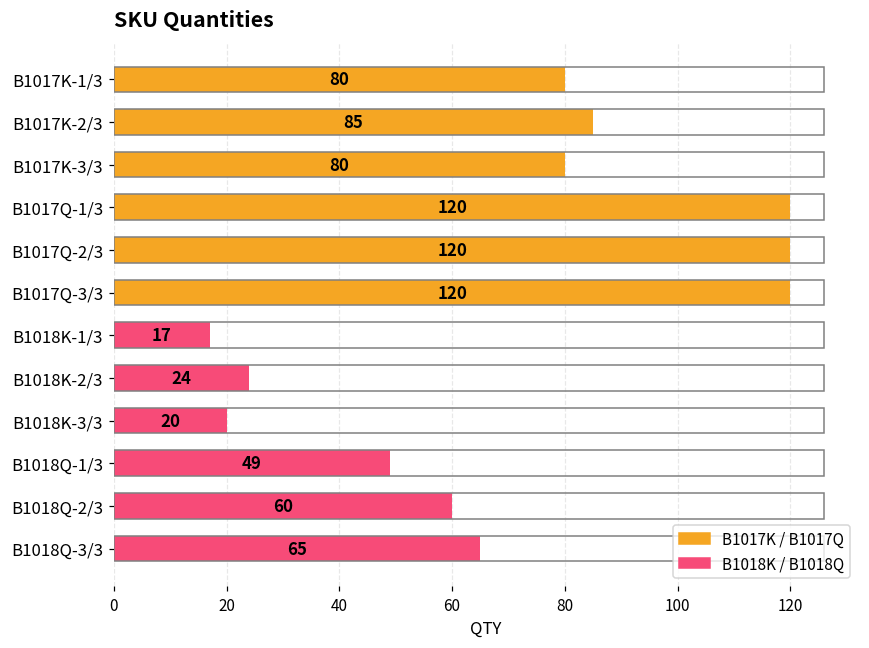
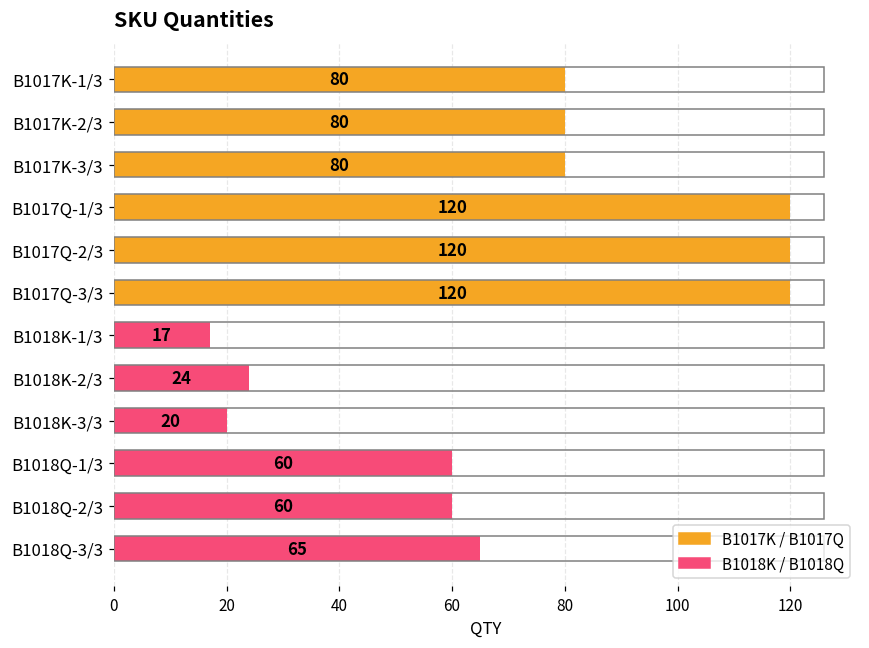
B1017K-2/3: 85 -> 80
B1018Q-1/3: 49 -> 60
